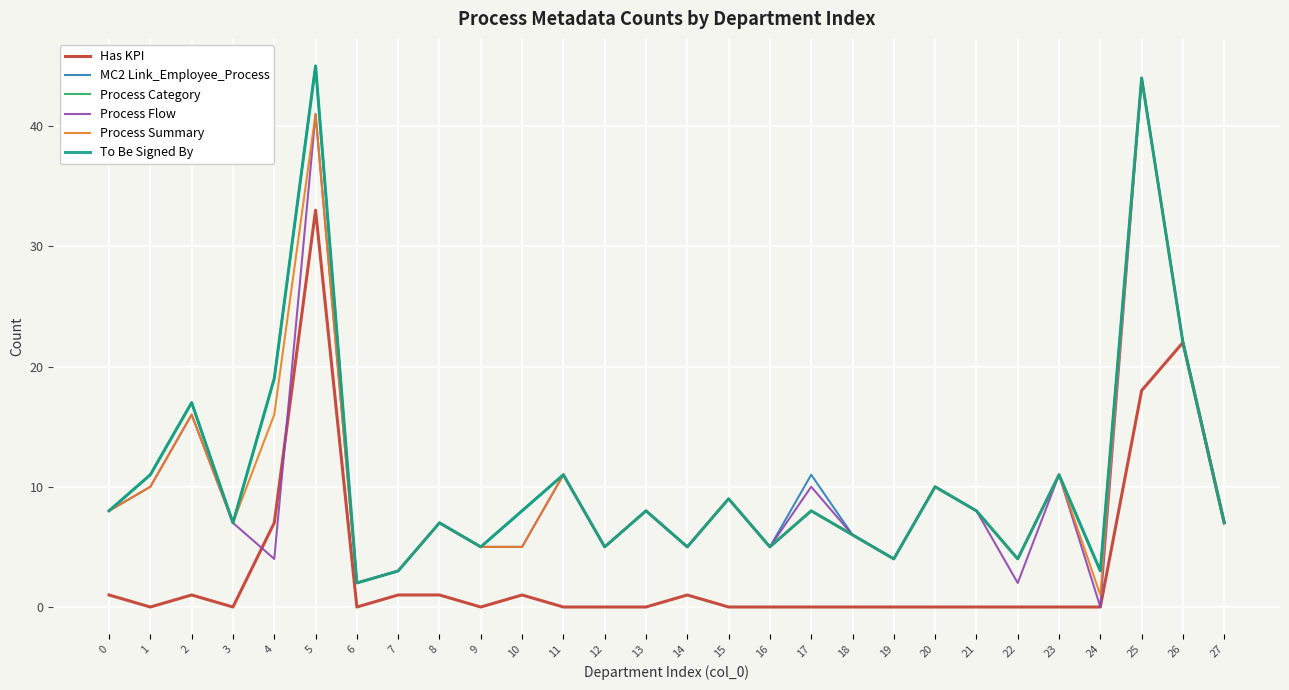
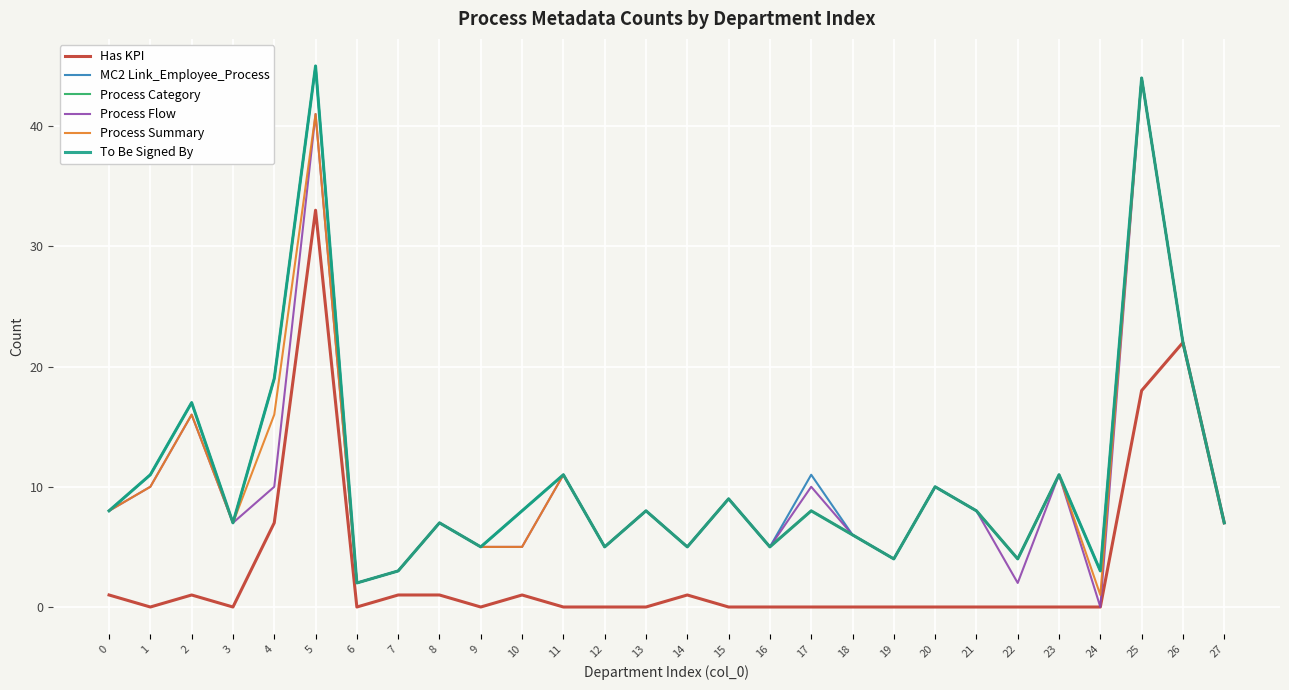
Process Flow, 4: 4 -> 10
